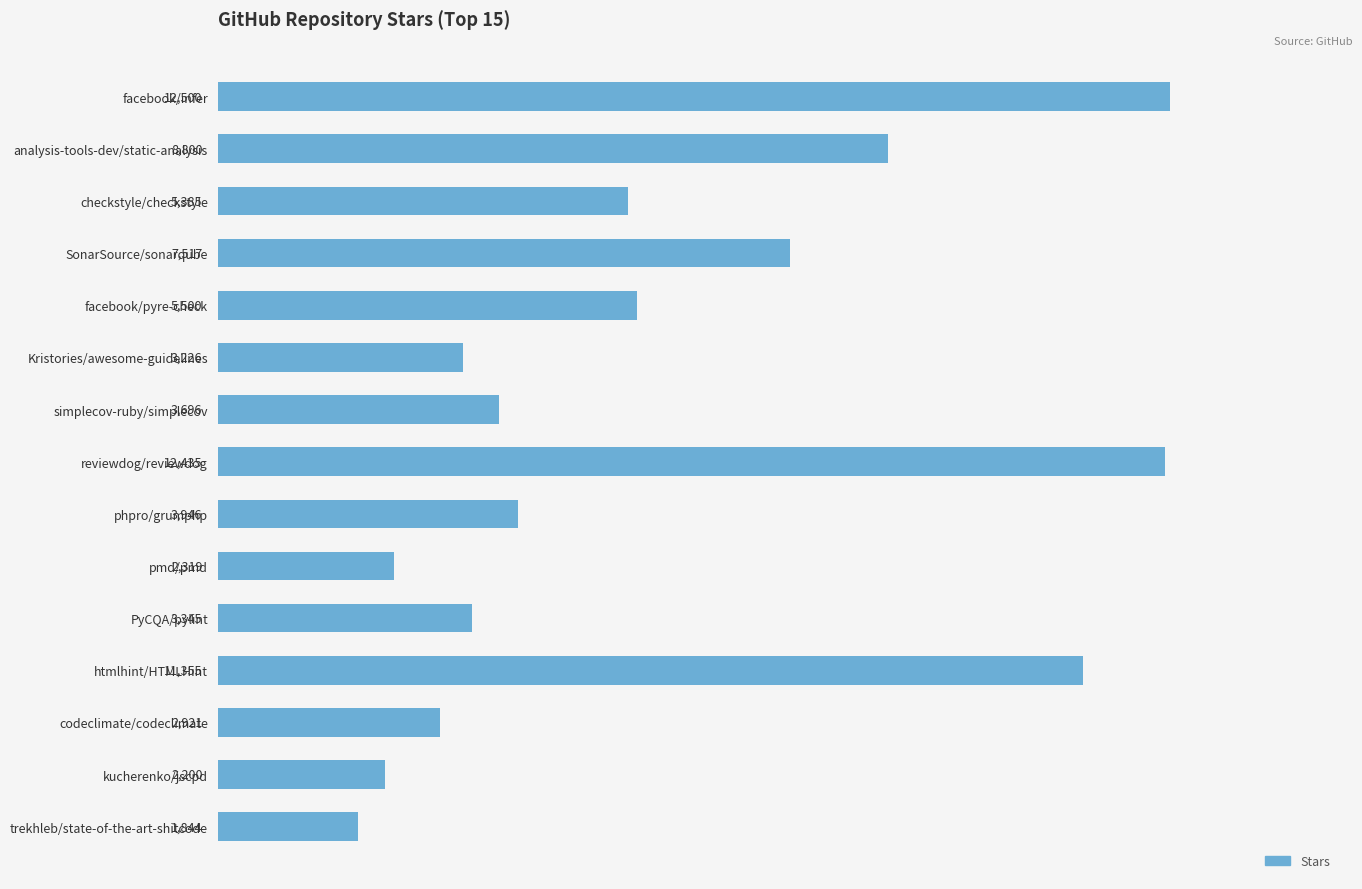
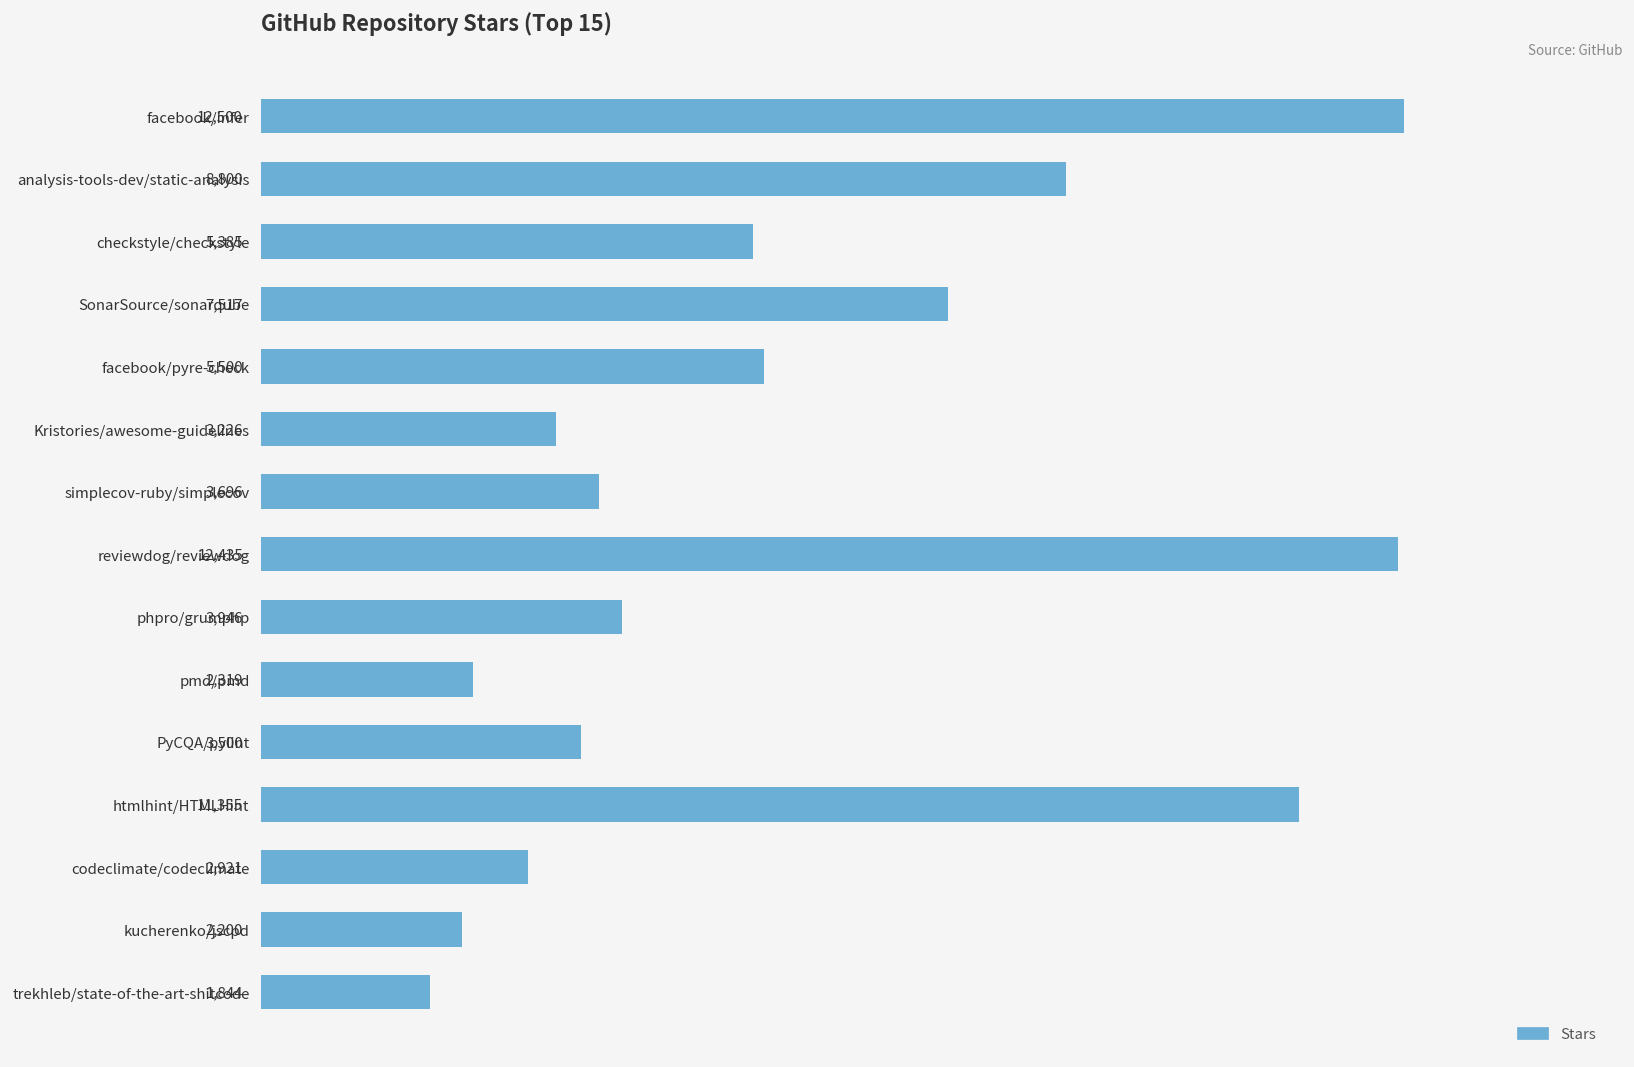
PyCQA/pylint: 3,345 -> 3,500
